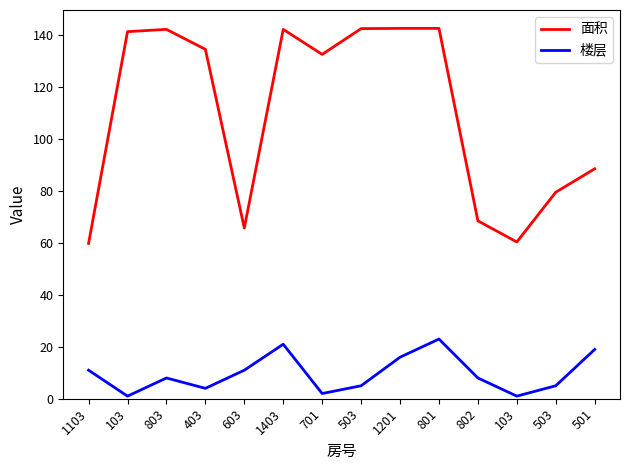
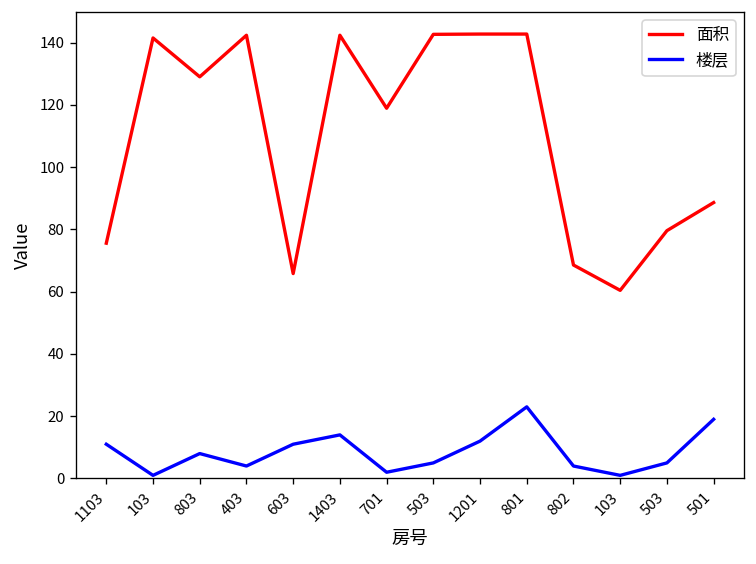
面积, 1103: 60 -> 76
面积, 803: 142 -> 129
面积, 403: 135 -> 142
楼层, 1403: 21 -> 14
面积, 701: 133 -> 119
楼层, 1201: 16 -> 12
楼层, 802: 8 -> 4
